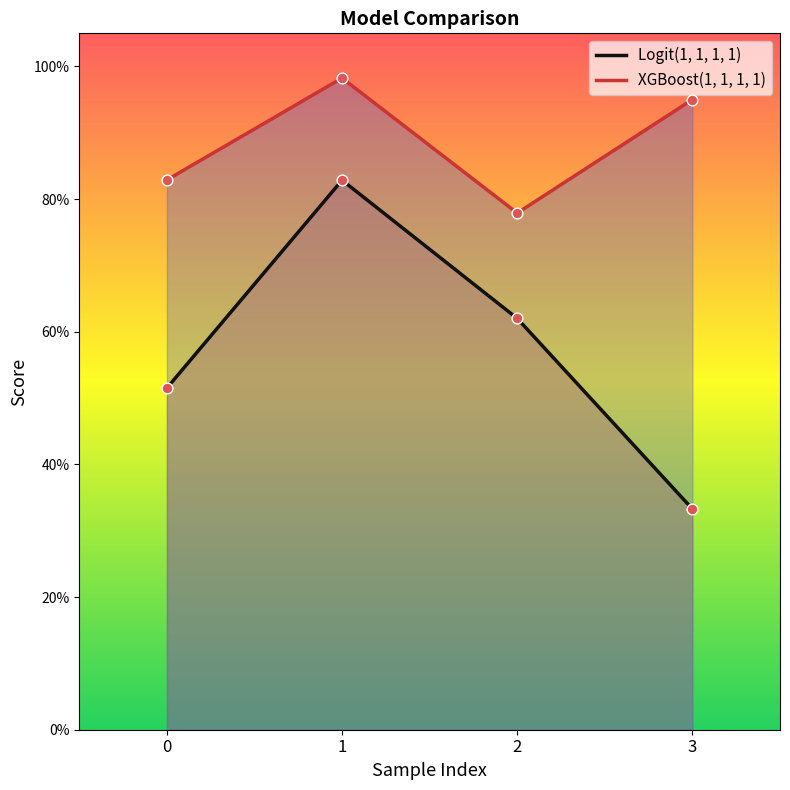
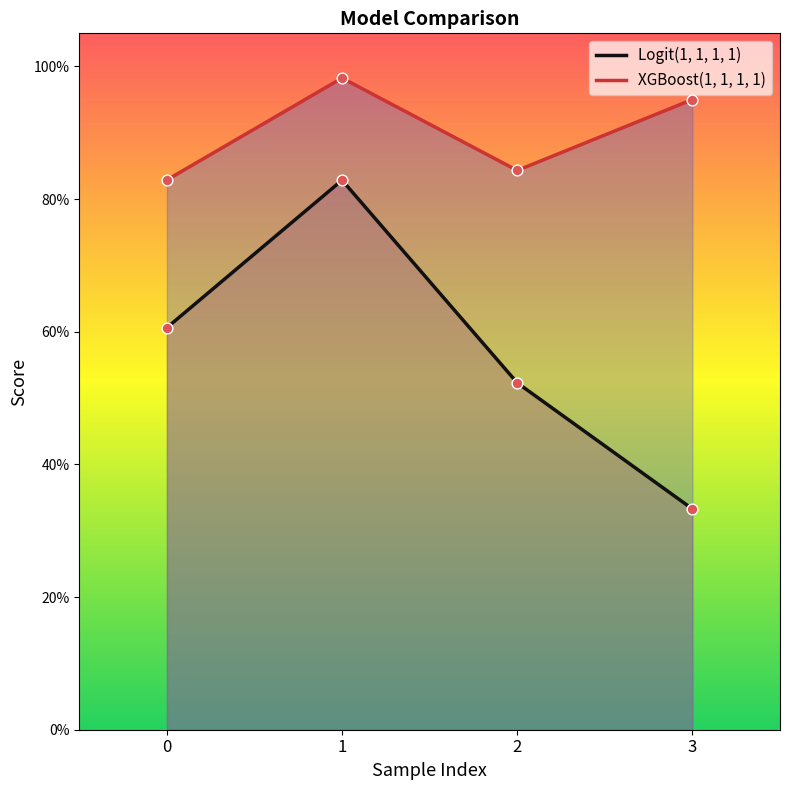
Logit(1, 1, 1, 1), 0: 52% -> 61%
Logit(1, 1, 1, 1), 2: 62% -> 52%
XGBoost(1, 1, 1, 1), 2: 78% -> 84%
